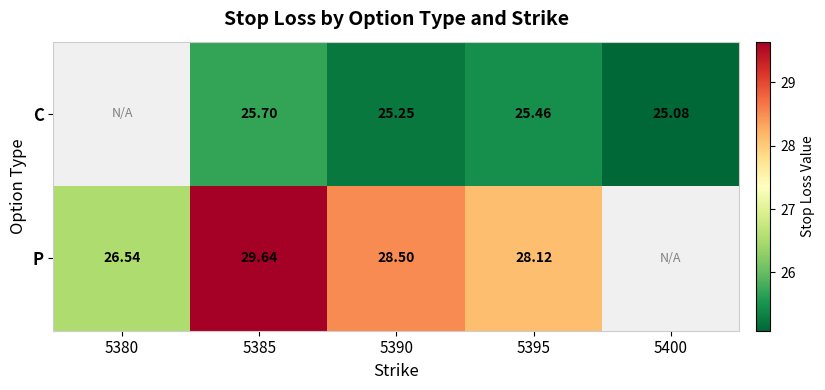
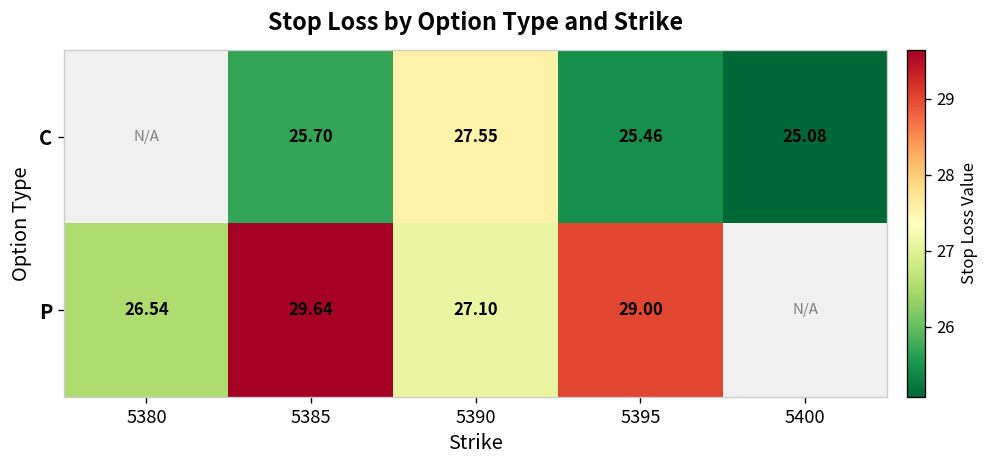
C, 5390: 25.25 -> 27.55
P, 5390: 28.50 -> 27.10
P, 5395: 28.12 -> 29.00
